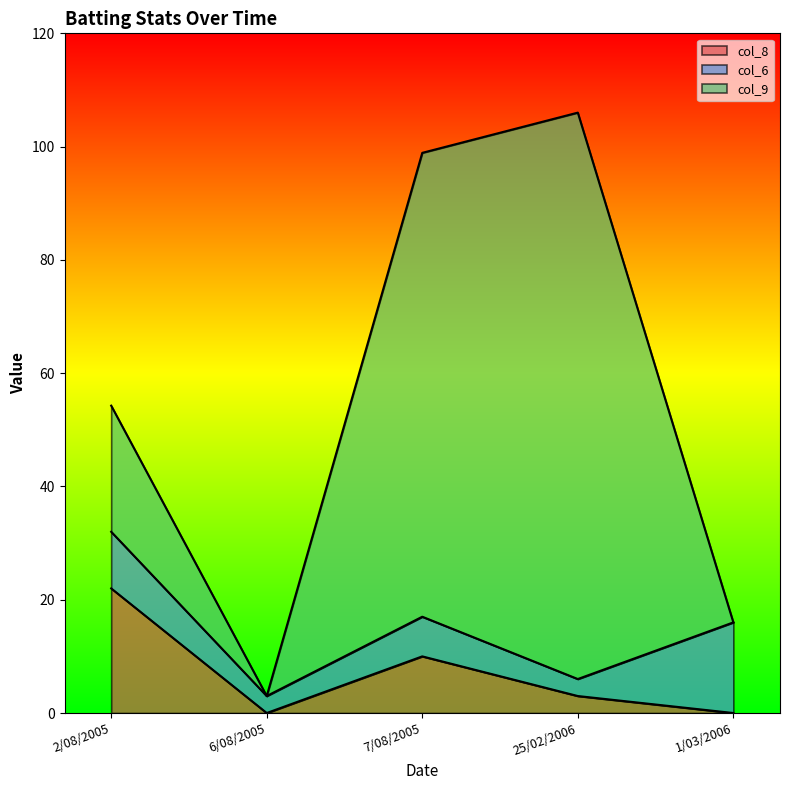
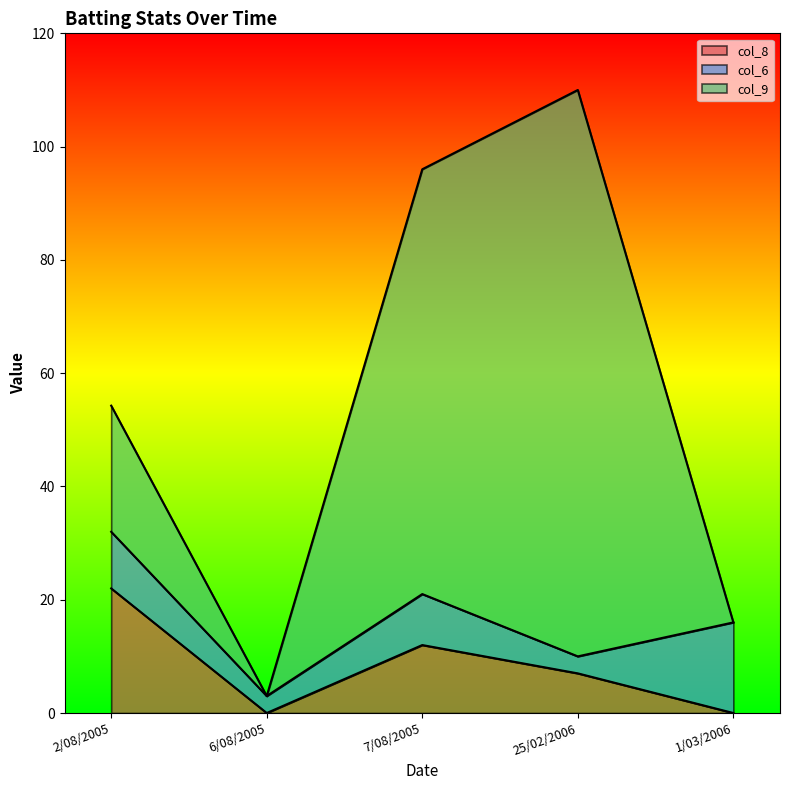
col_8, 7/08/2005: 10 -> 12
col_6, 7/08/2005: 7 -> 9
col_9, 7/08/2005: 82 -> 75
col_8, 25/02/2006: 3 -> 7
